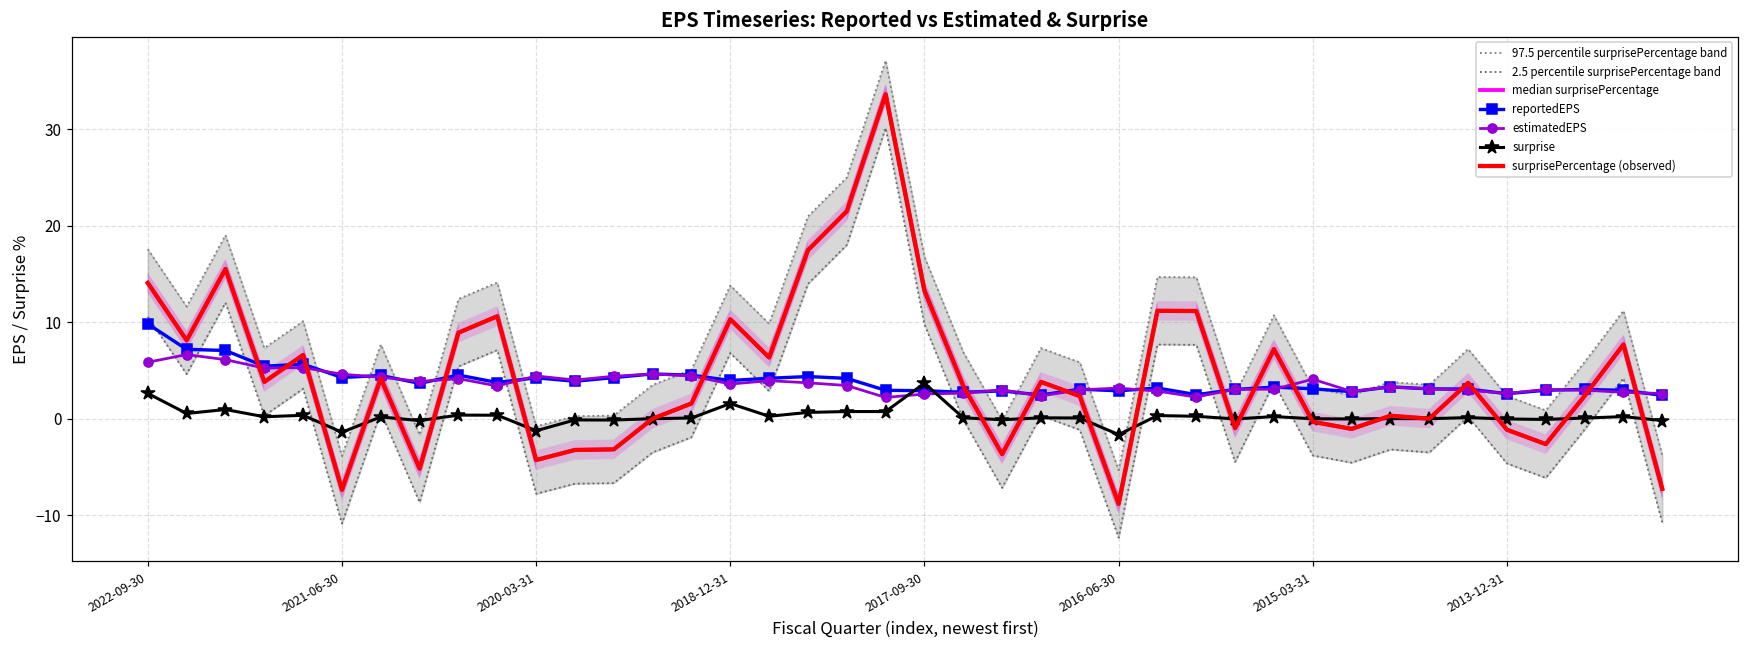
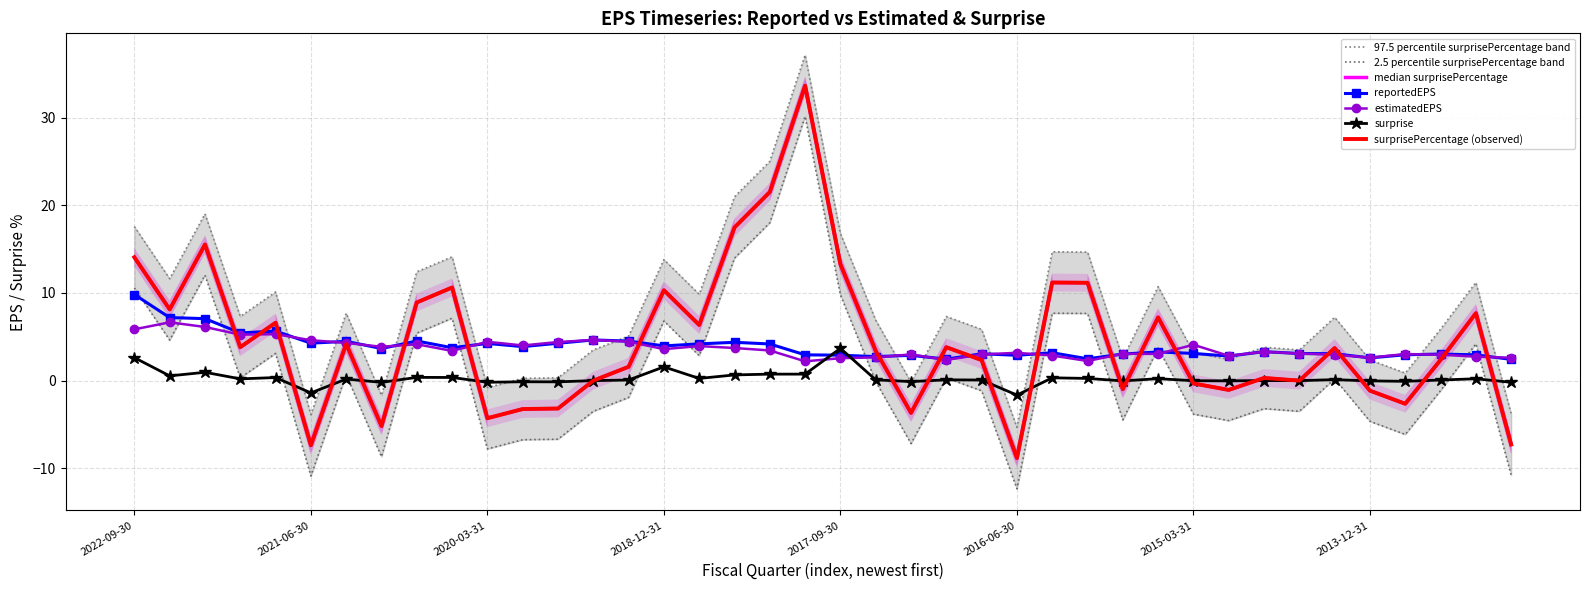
surprise, 2020-03-31: -1 -> 0
